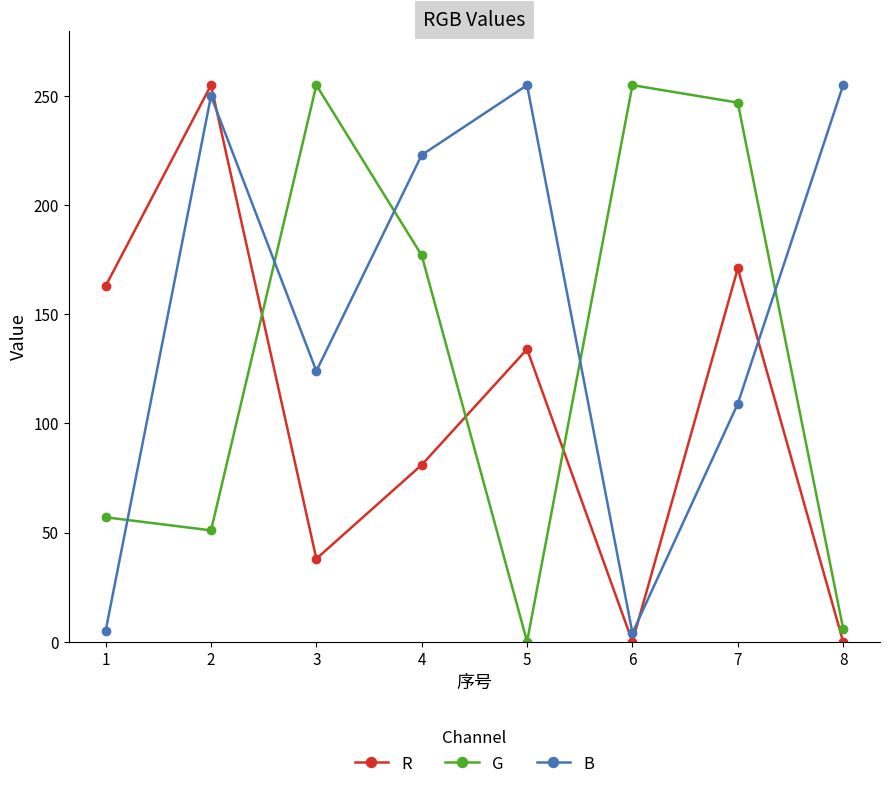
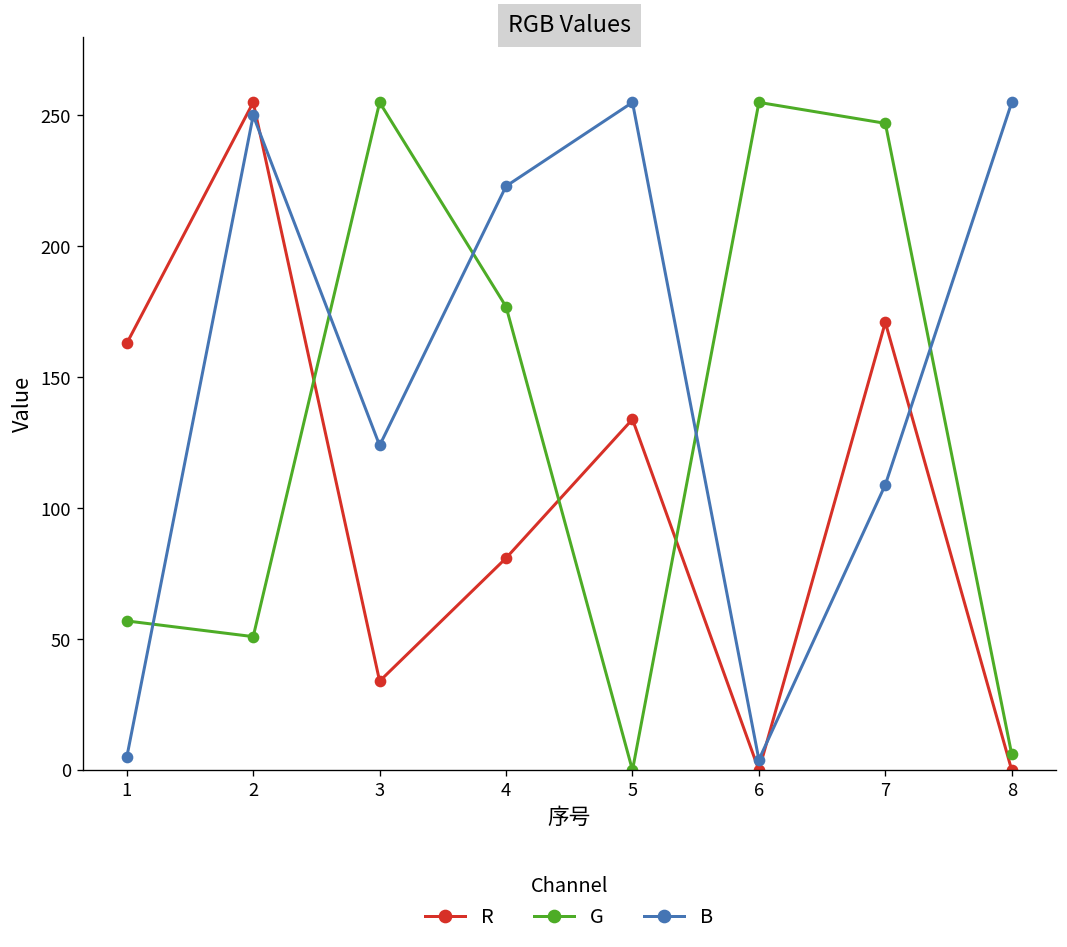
R, 3: 38 -> 34
